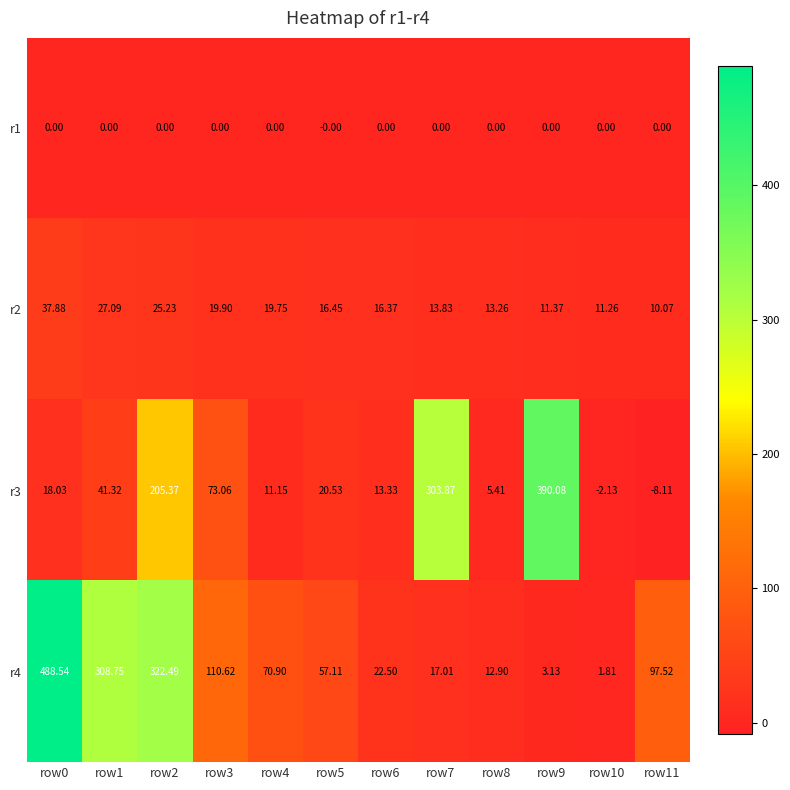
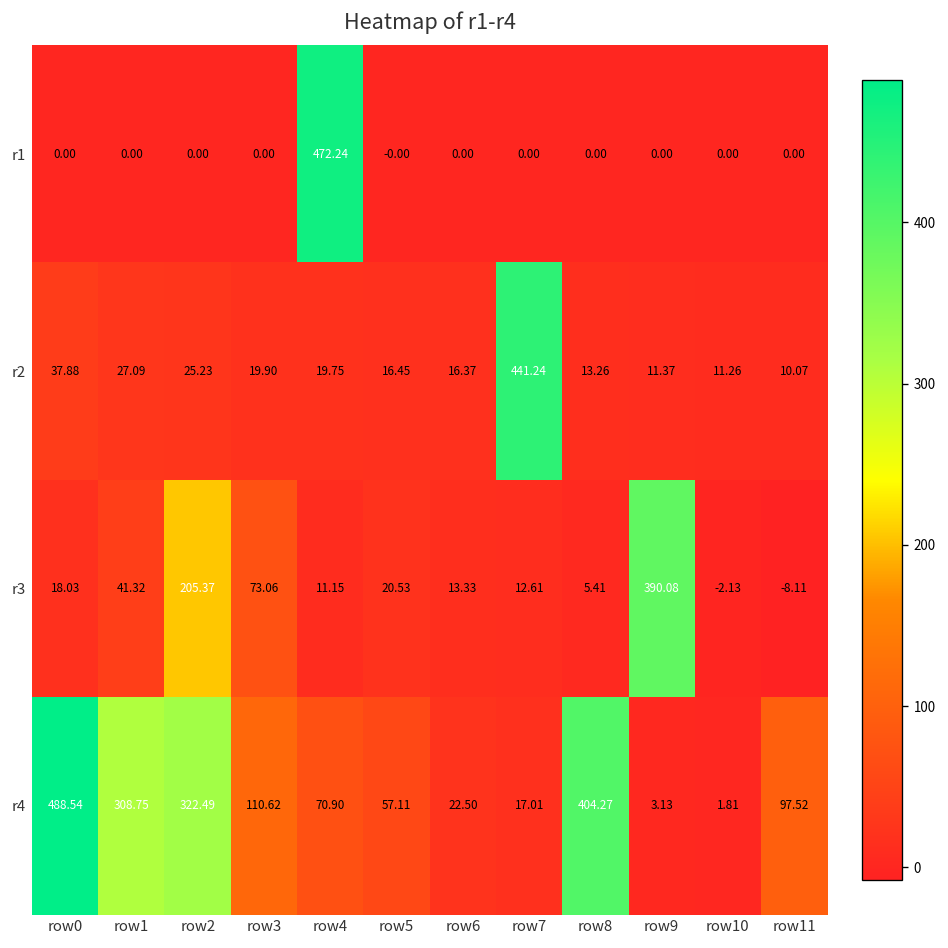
r1, row4: 0.00 -> 472.24
r2, row7: 13.83 -> 441.24
r3, row7: 303.87 -> 12.61
r4, row8: 12.90 -> 404.27
